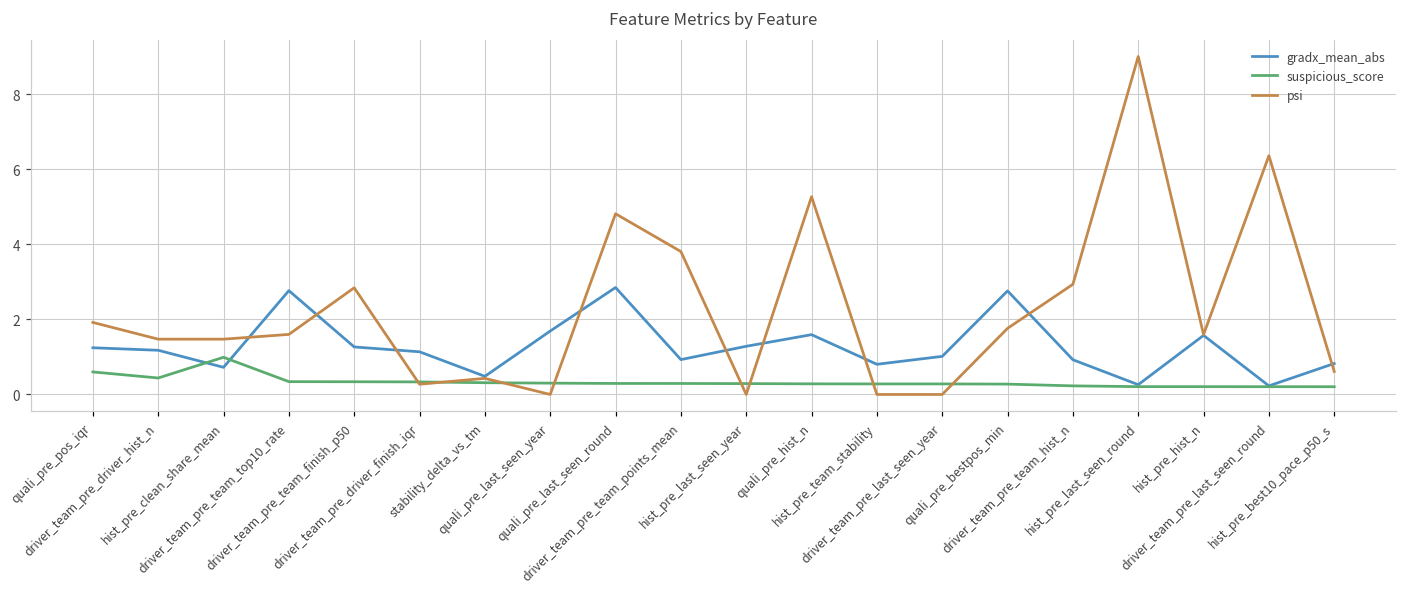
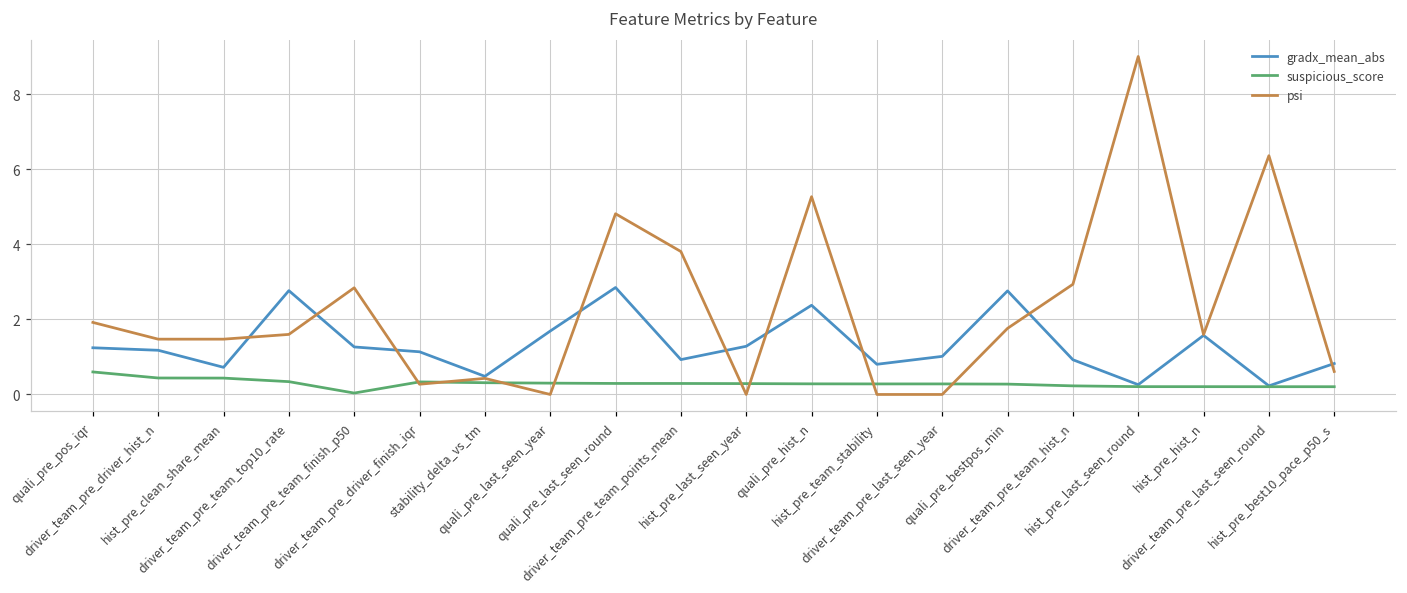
suspicious_score, hist_pre_clean_share_mean: 1.0 -> 0.4
suspicious_score, driver_team_pre_team_finish_p50: 0.3 -> 0.0
gradx_mean_abs, quali_pre_hist_n: 1.6 -> 2.4
